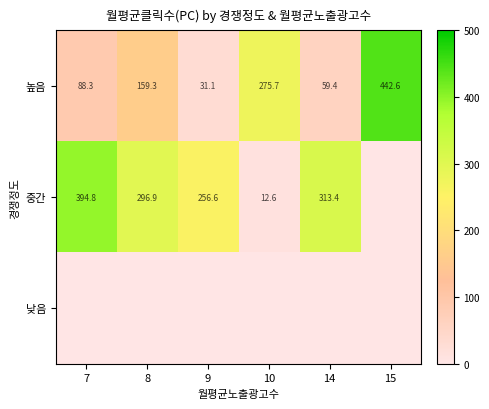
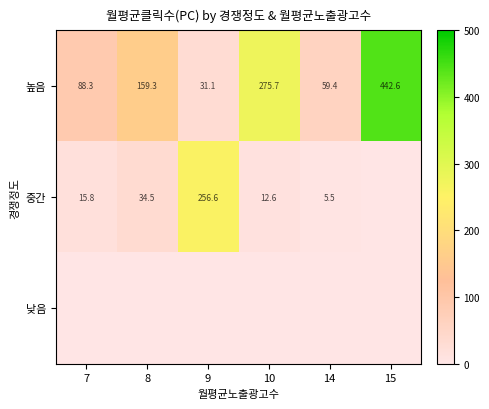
중간, 7: 394.8 -> 15.8
중간, 8: 296.9 -> 34.5
중간, 14: 313.4 -> 5.5
